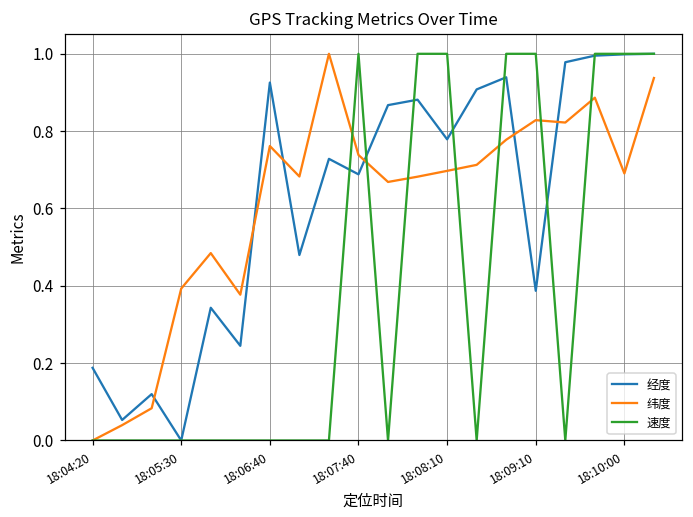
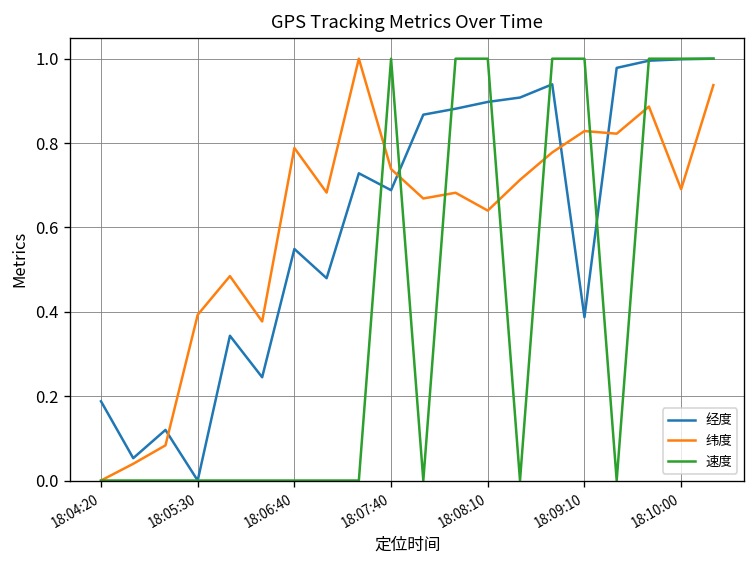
经度, 18:06:40: 0.93 -> 0.55
纬度, 18:06:40: 0.76 -> 0.79
经度, 18:08:10: 0.78 -> 0.90
纬度, 18:08:10: 0.70 -> 0.64
